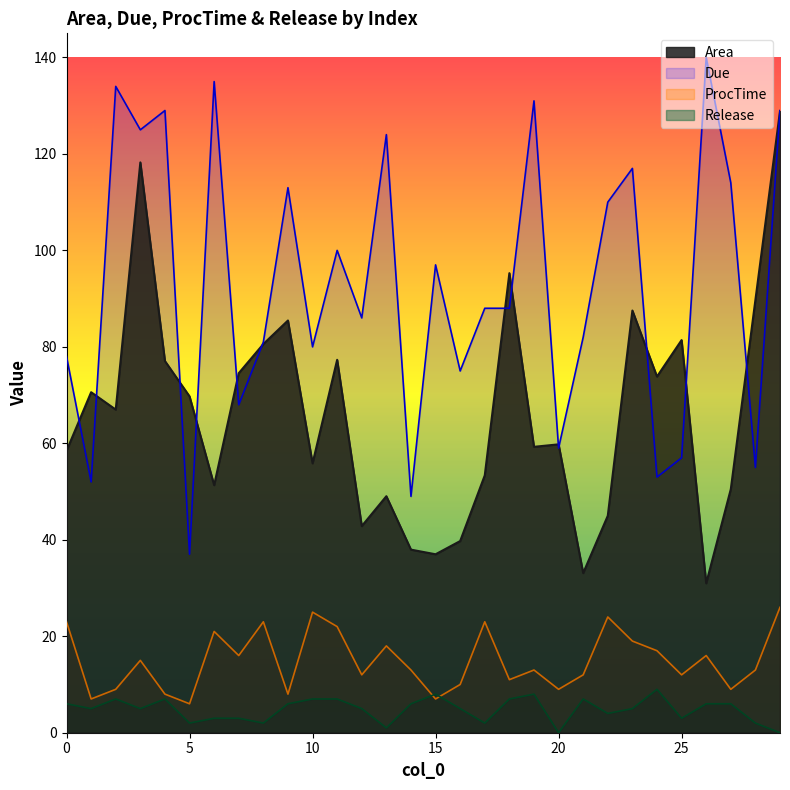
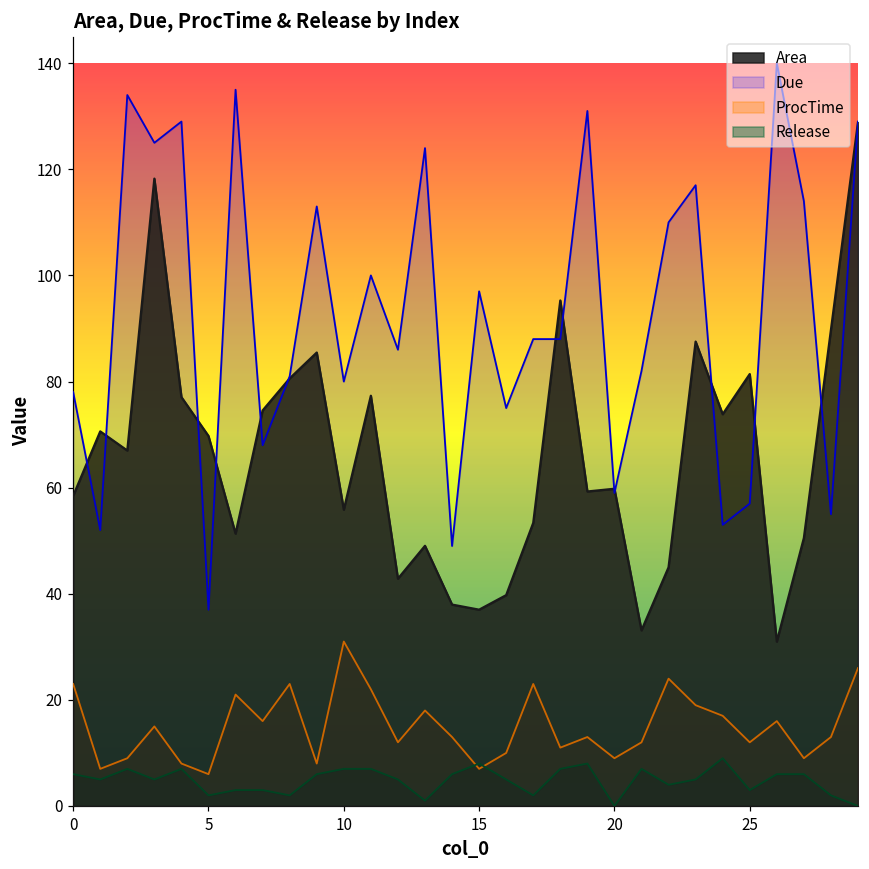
ProcTime, 10: 25 -> 31
